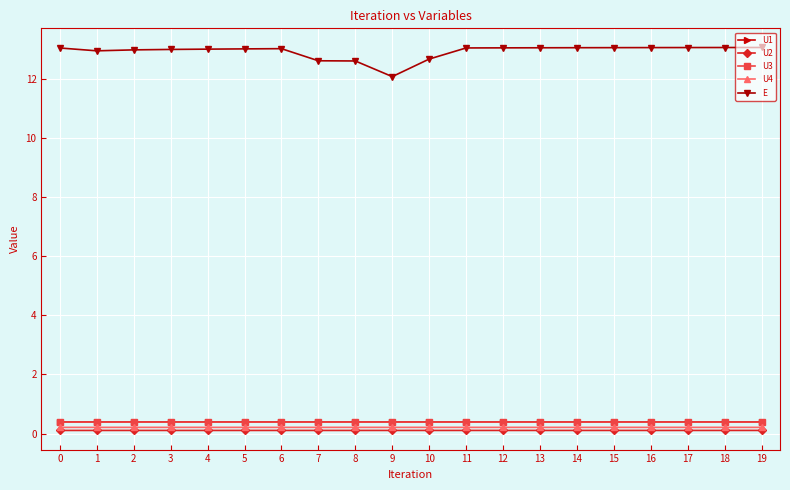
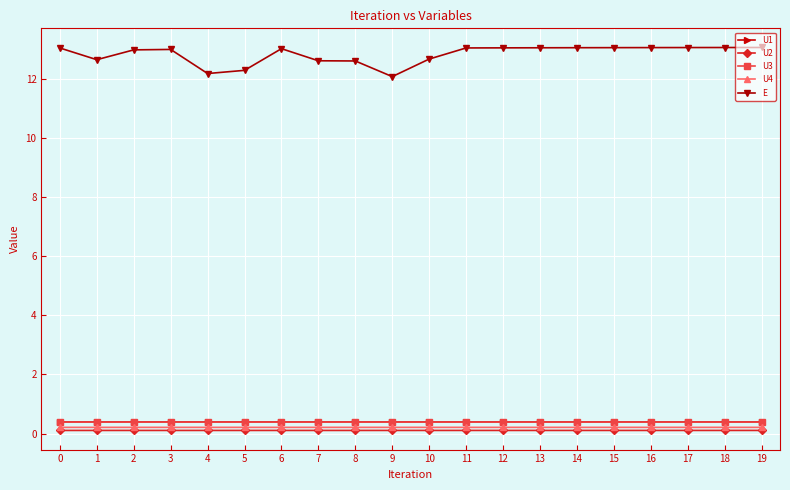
E, 1: 12.9 -> 12.6
E, 4: 13.0 -> 12.2
E, 5: 13.0 -> 12.3
